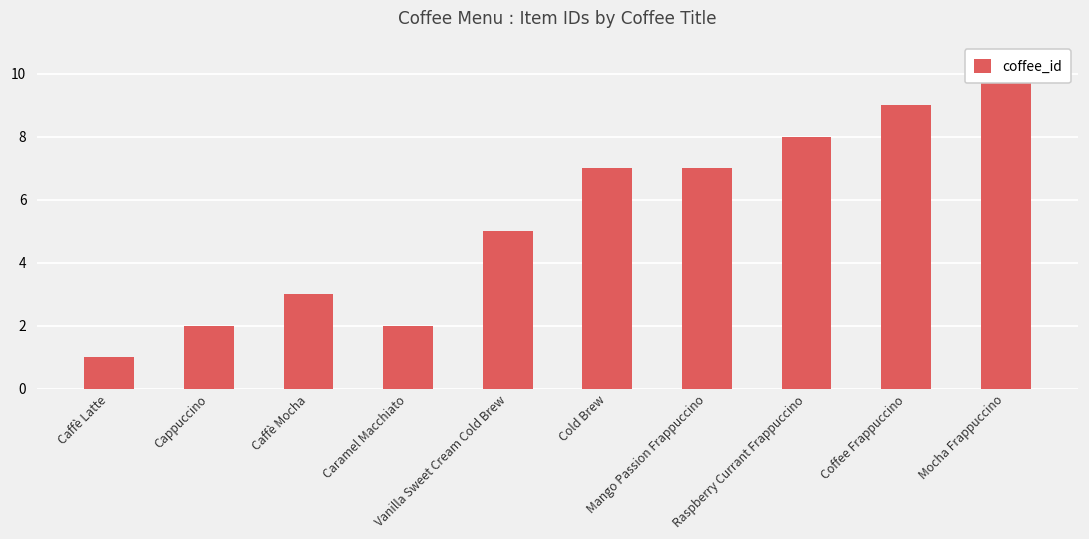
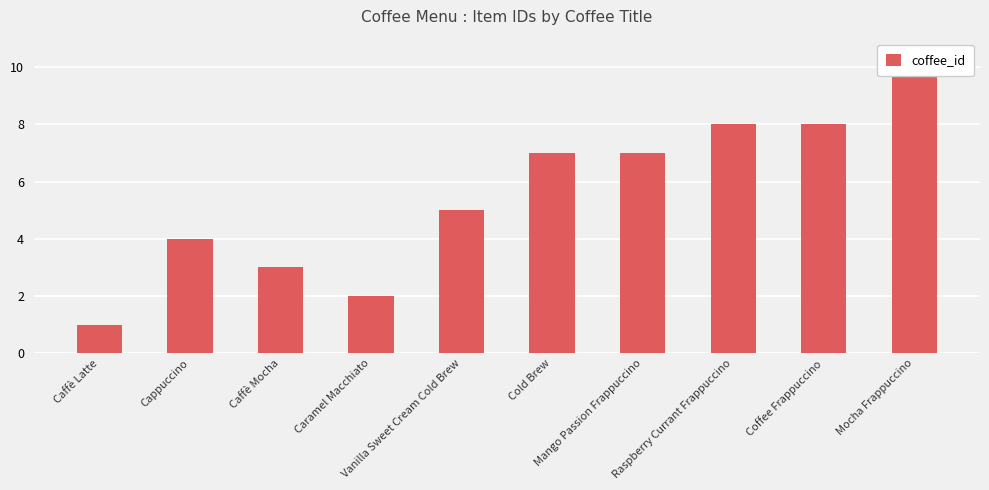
Cappuccino: 2 -> 4
Coffee Frappuccino: 9 -> 8
